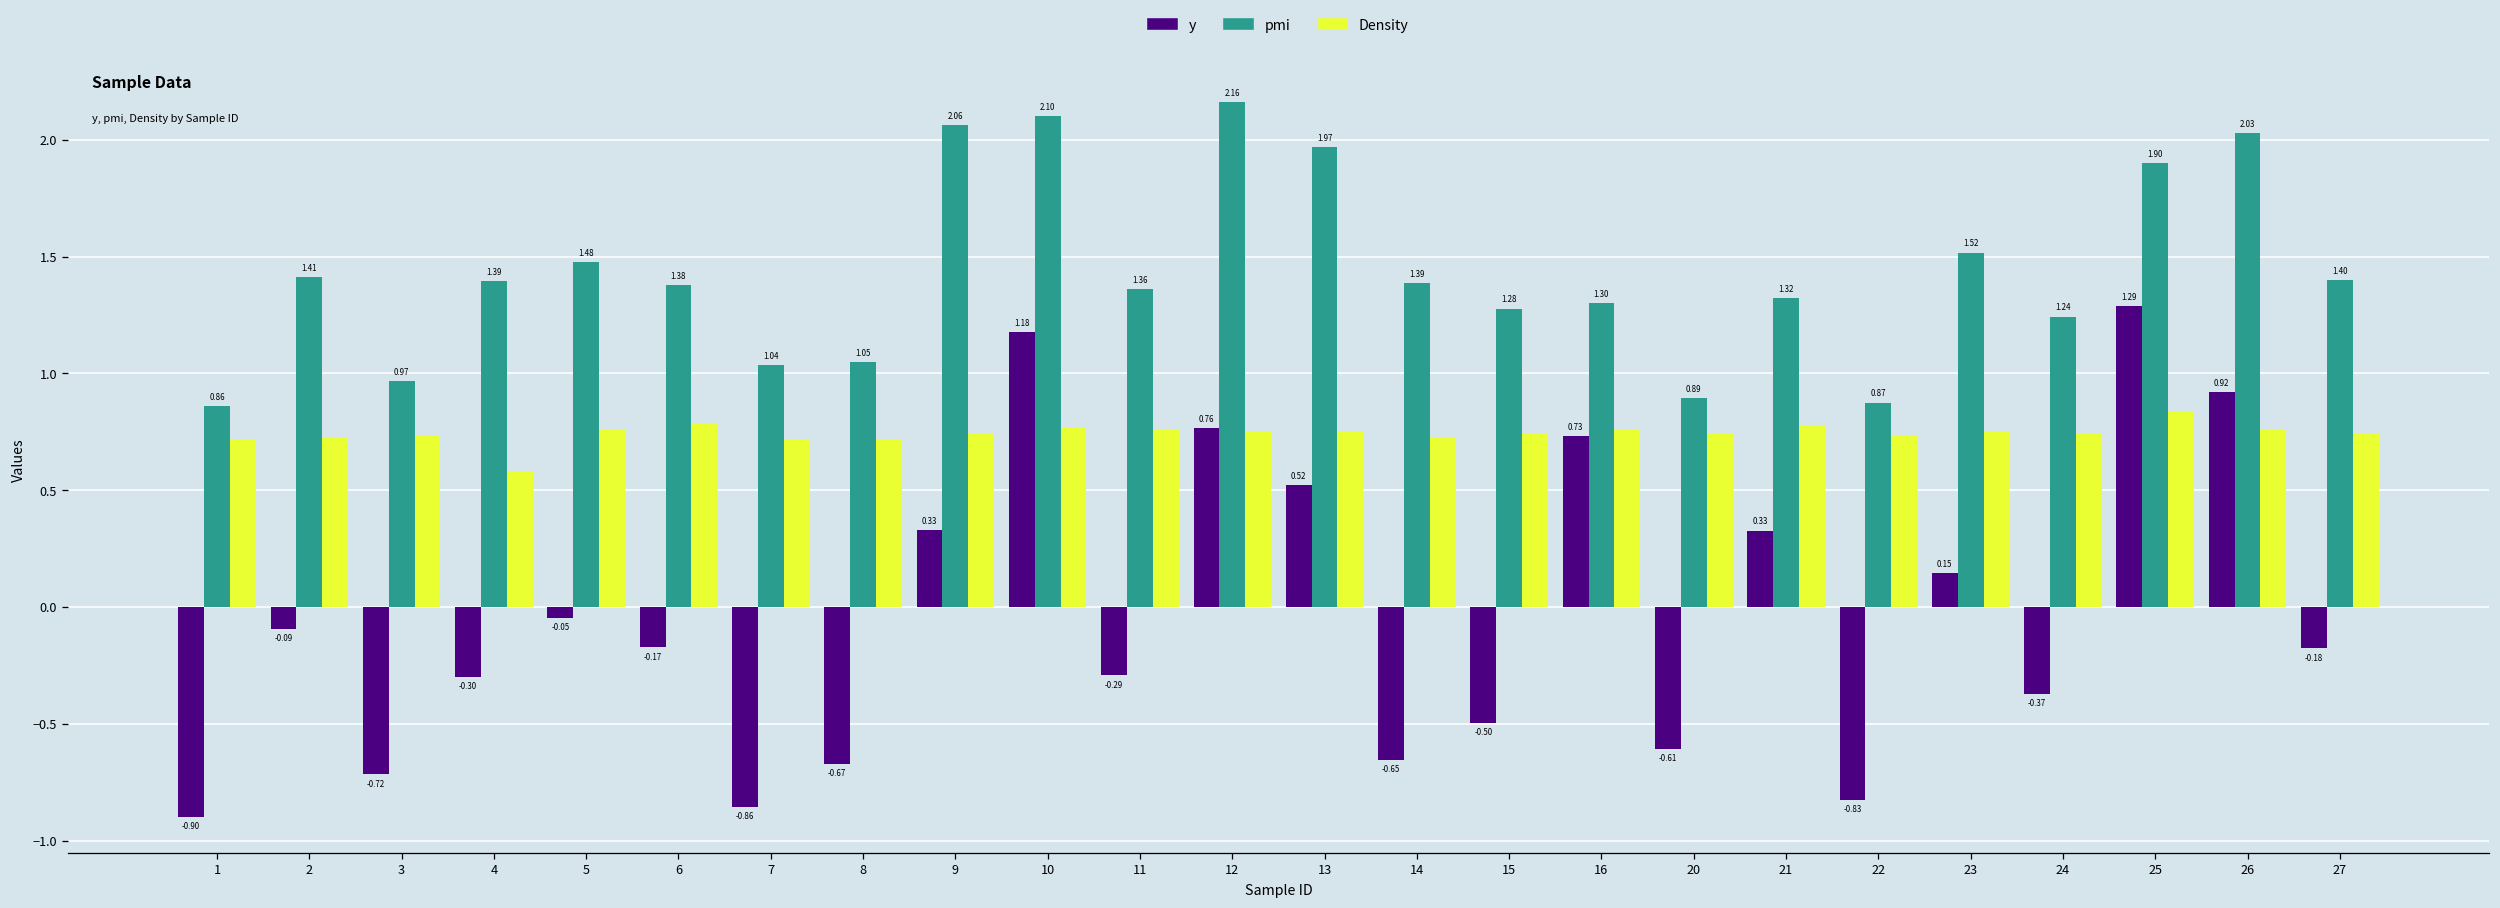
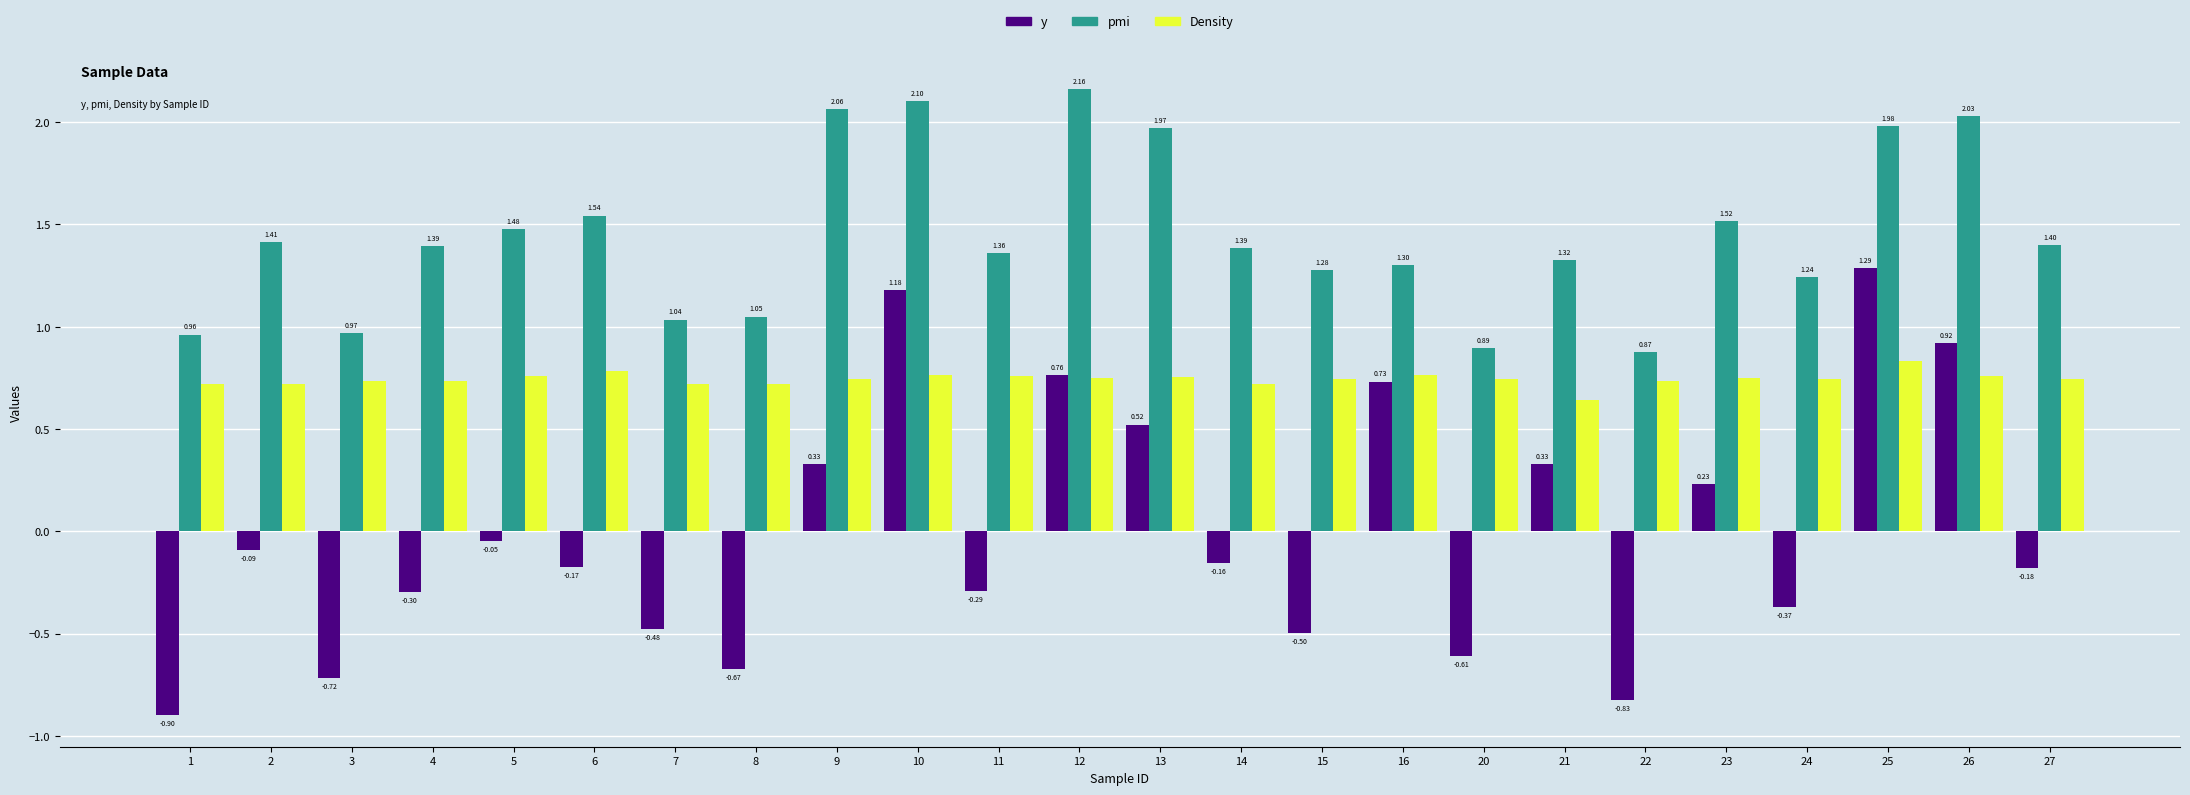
pmi, 1: 0.86 -> 0.96
Density, 4: 0.58 -> 0.73
pmi, 6: 1.38 -> 1.54
y, 7: -0.86 -> -0.48
y, 14: -0.65 -> -0.16
Density, 21: 0.78 -> 0.64
y, 23: 0.15 -> 0.23
pmi, 25: 1.90 -> 1.98
